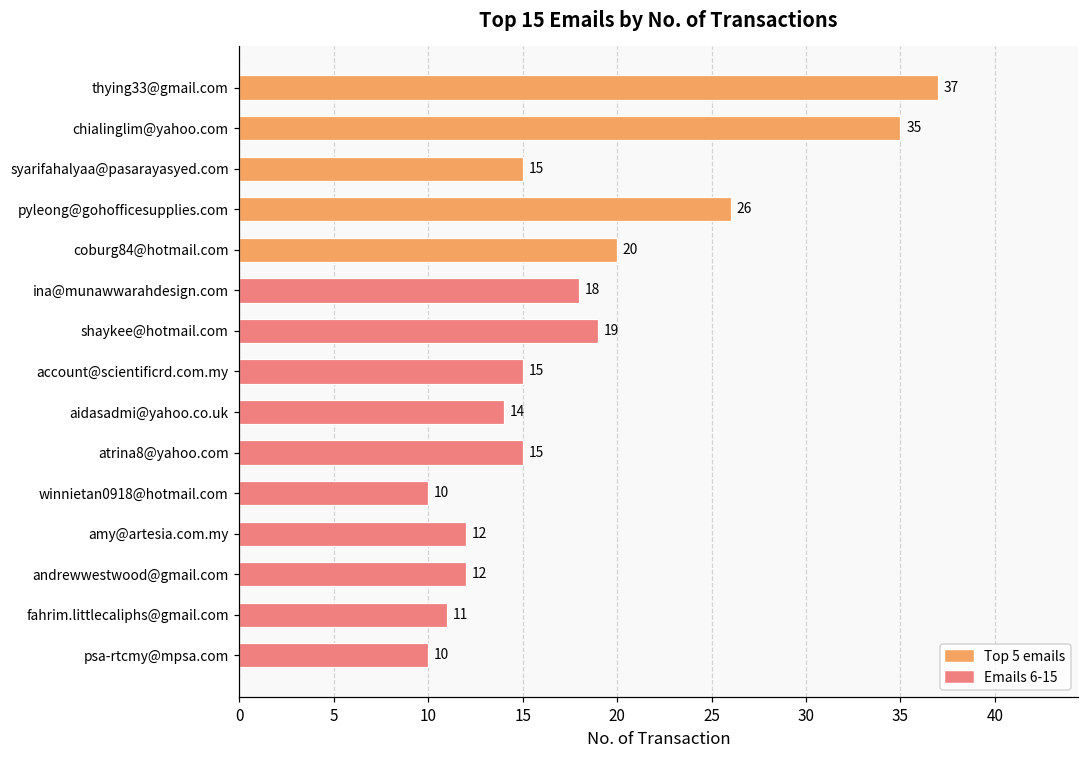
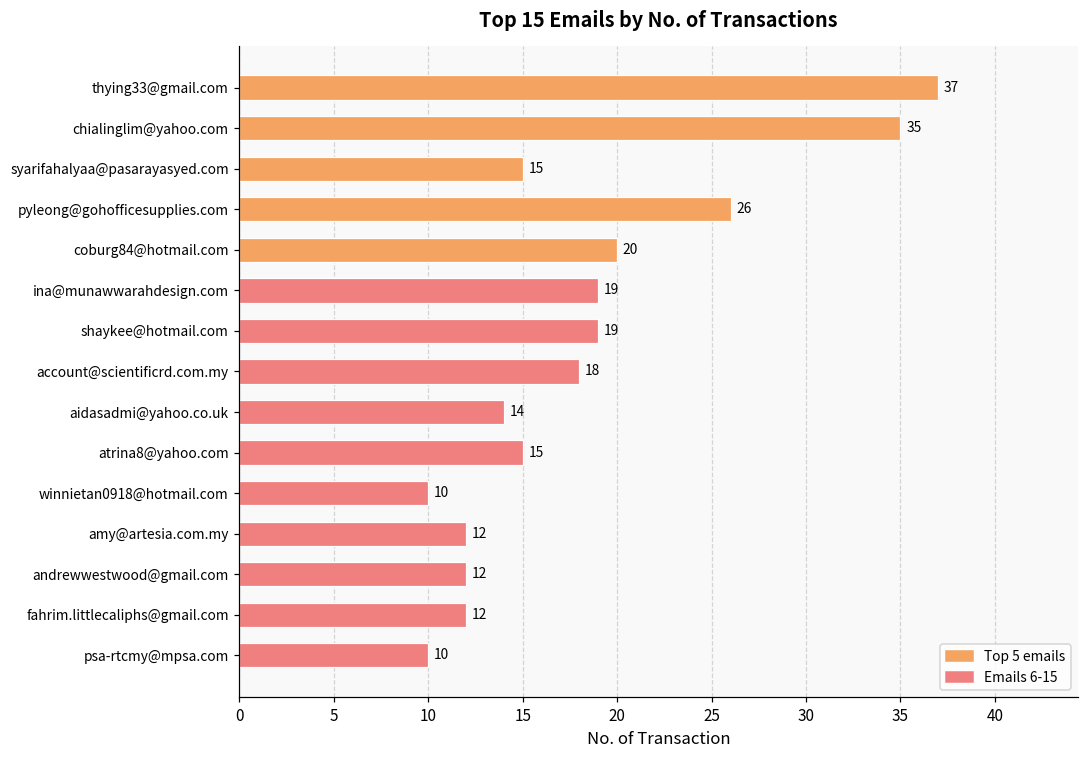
ina@munawwarahdesign.com: 18 -> 19
account@scientificrd.com.my: 15 -> 18
fahrim.littlecaliphs@gmail.com: 11 -> 12
